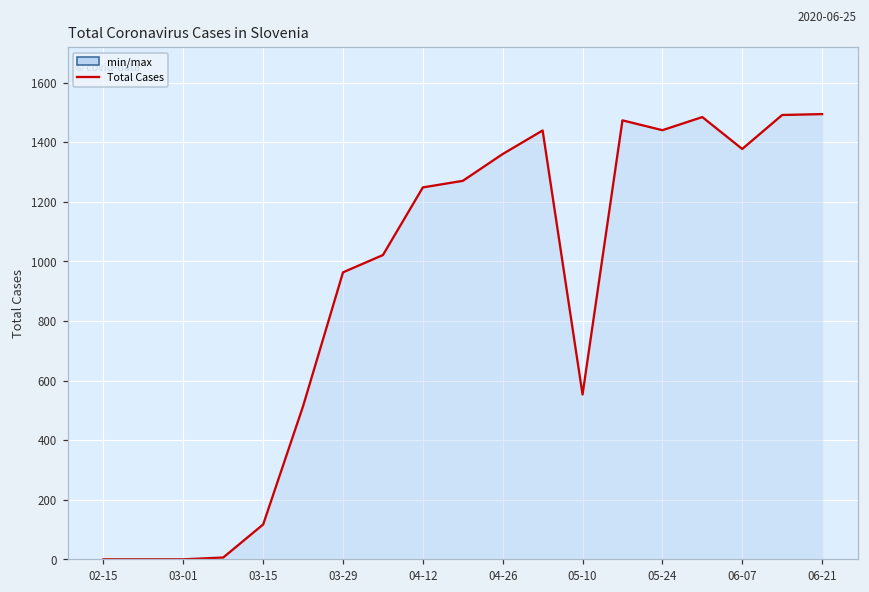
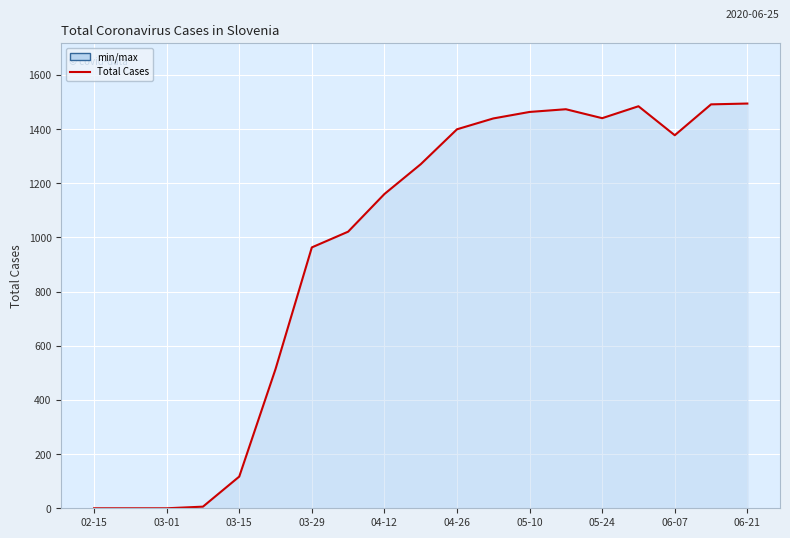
04-12: 1250 -> 1160
04-26: 1360 -> 1400
05-10: 550 -> 1460
